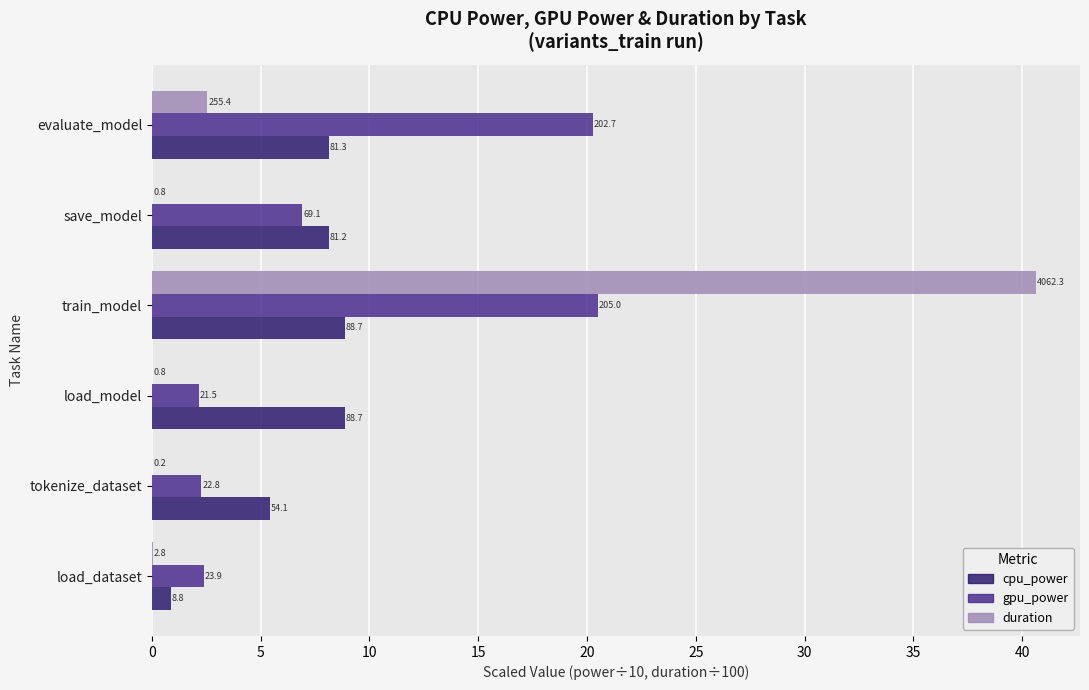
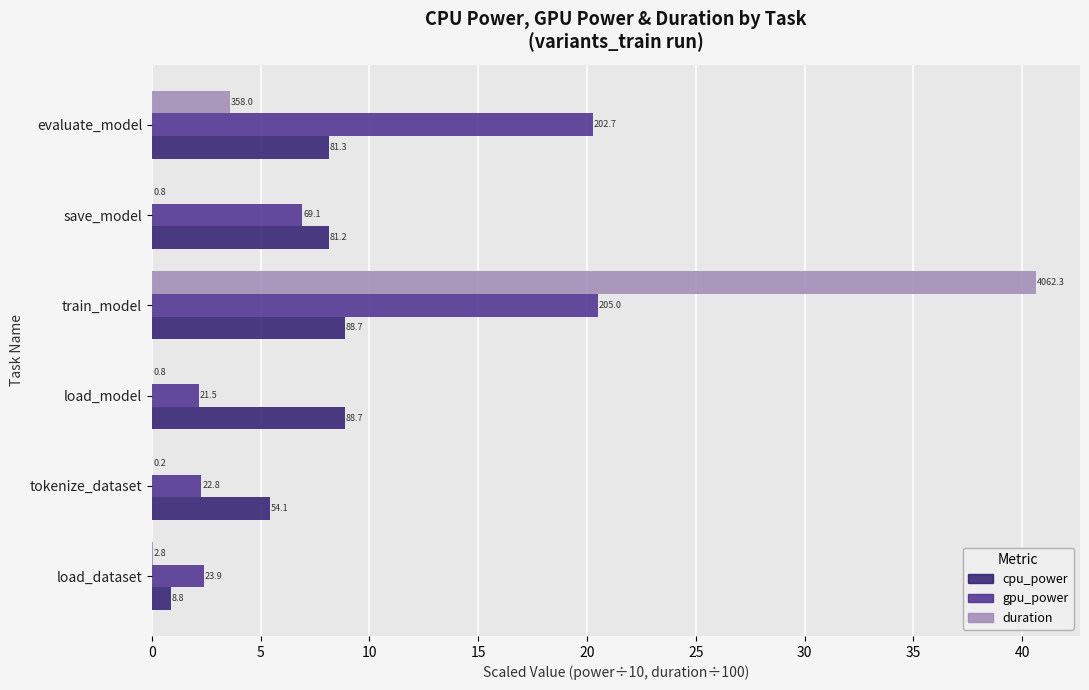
duration, evaluate_model: 255.4 -> 358.0
